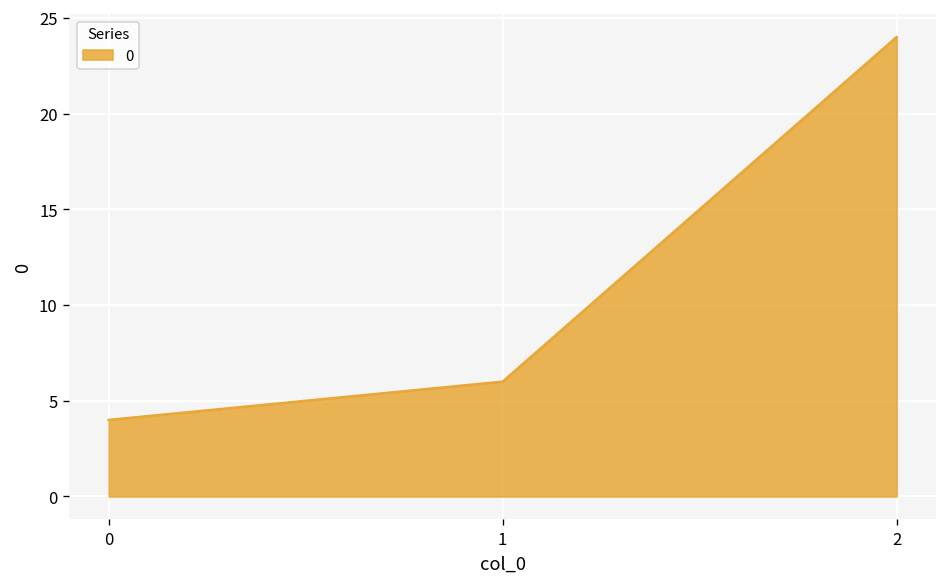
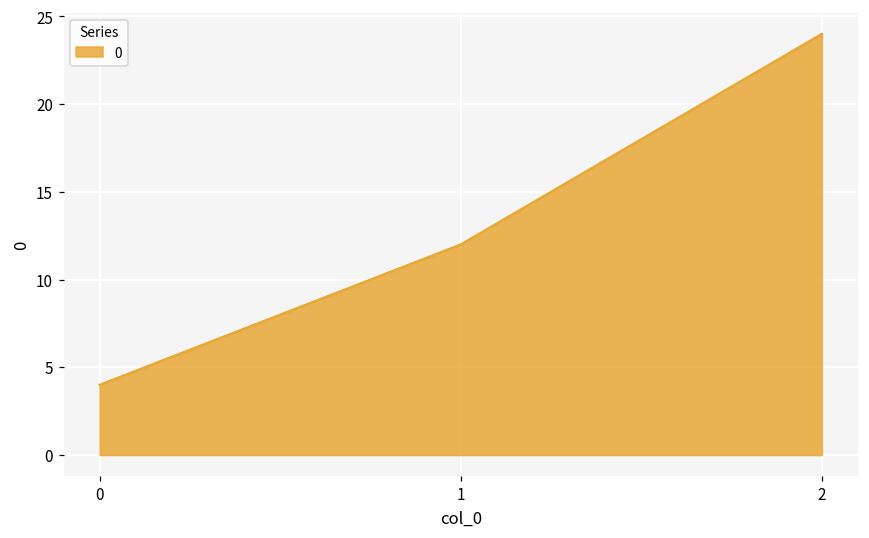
1: 6 -> 12
